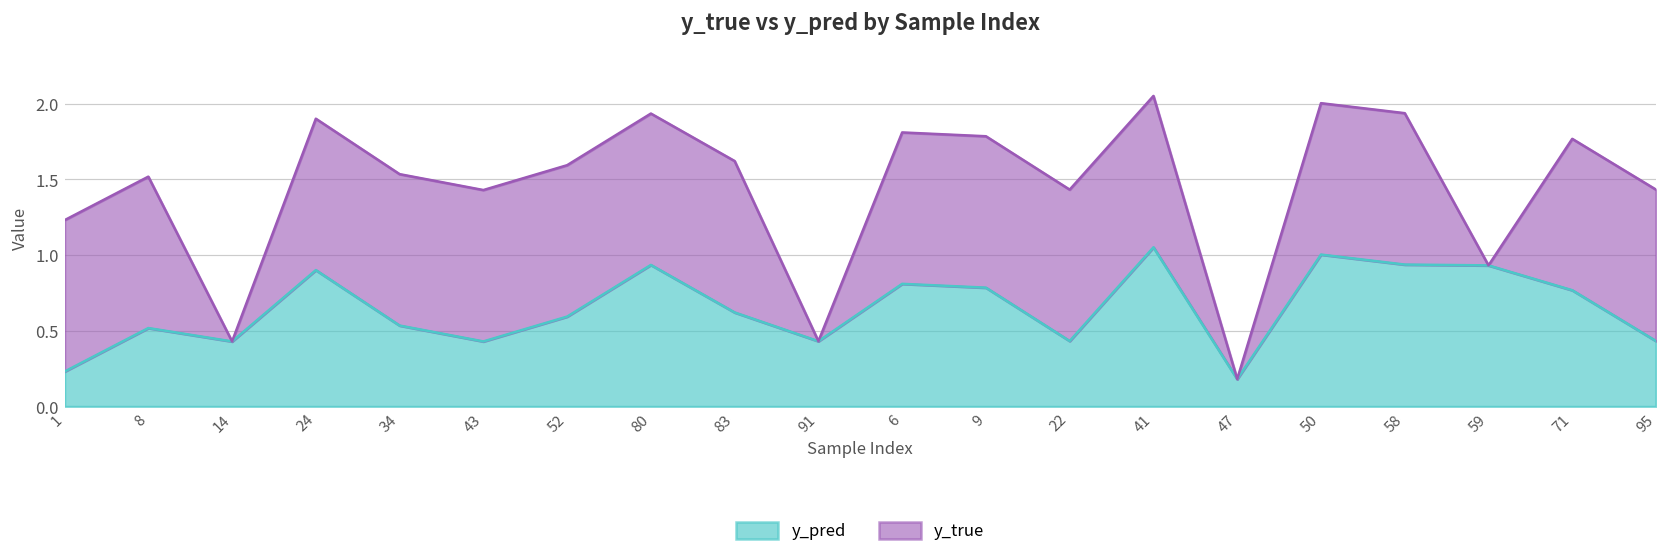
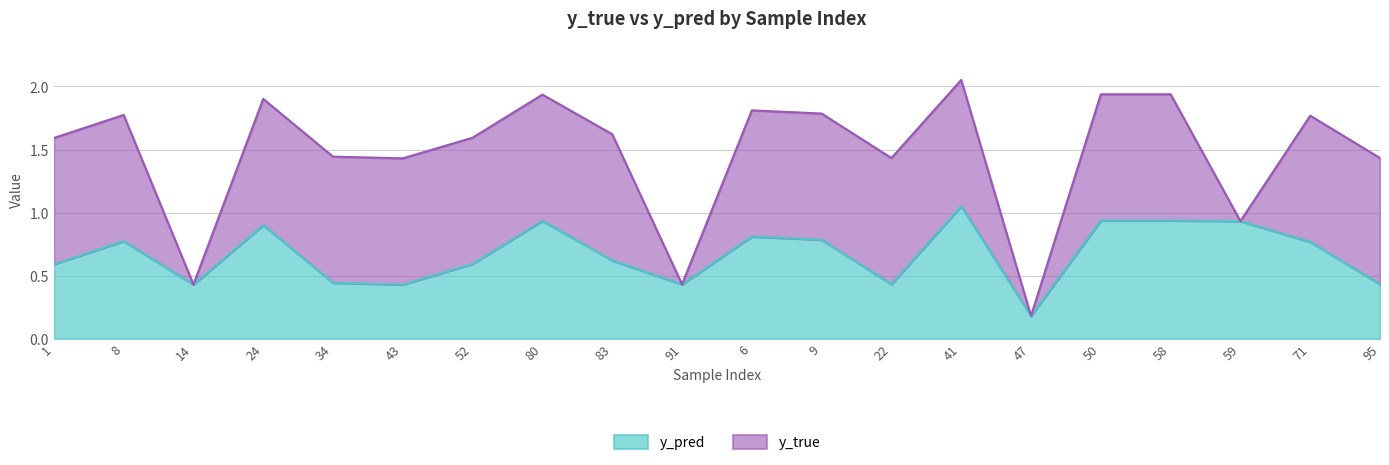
y_pred, 1: 0.23 -> 0.59
y_pred, 8: 0.52 -> 0.77
y_pred, 34: 0.54 -> 0.44
y_pred, 50: 1.00 -> 0.94
